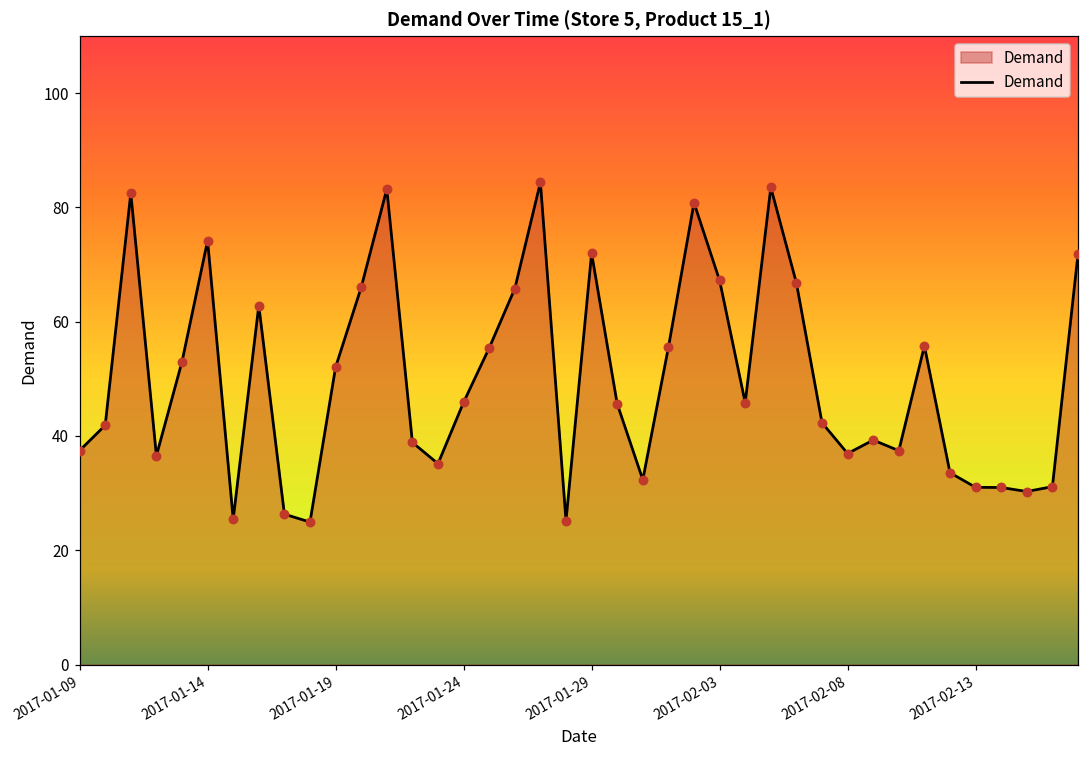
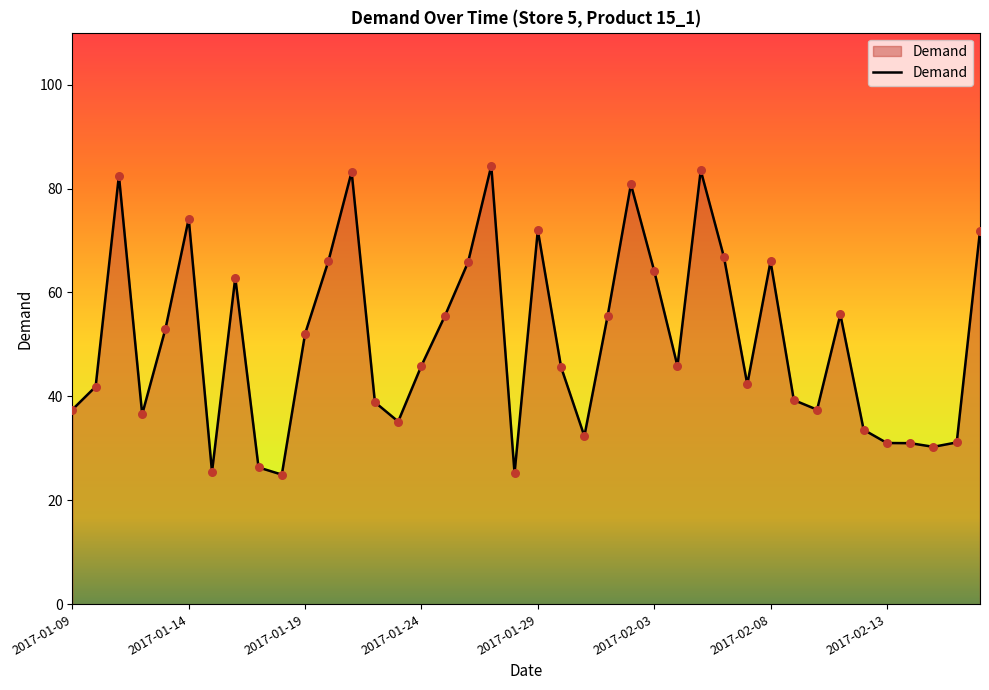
2017-02-03: 67 -> 64
2017-02-08: 37 -> 66
